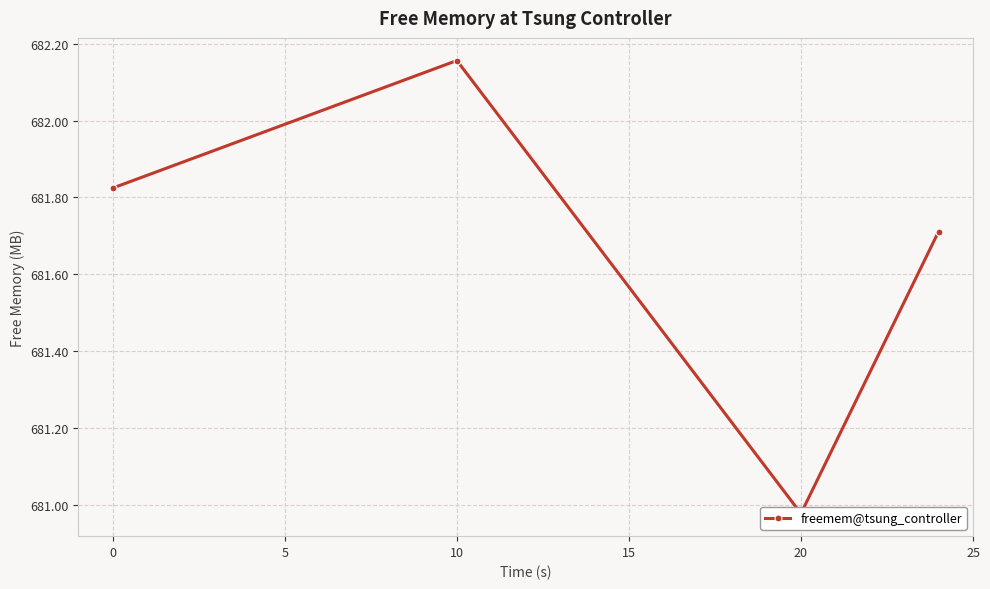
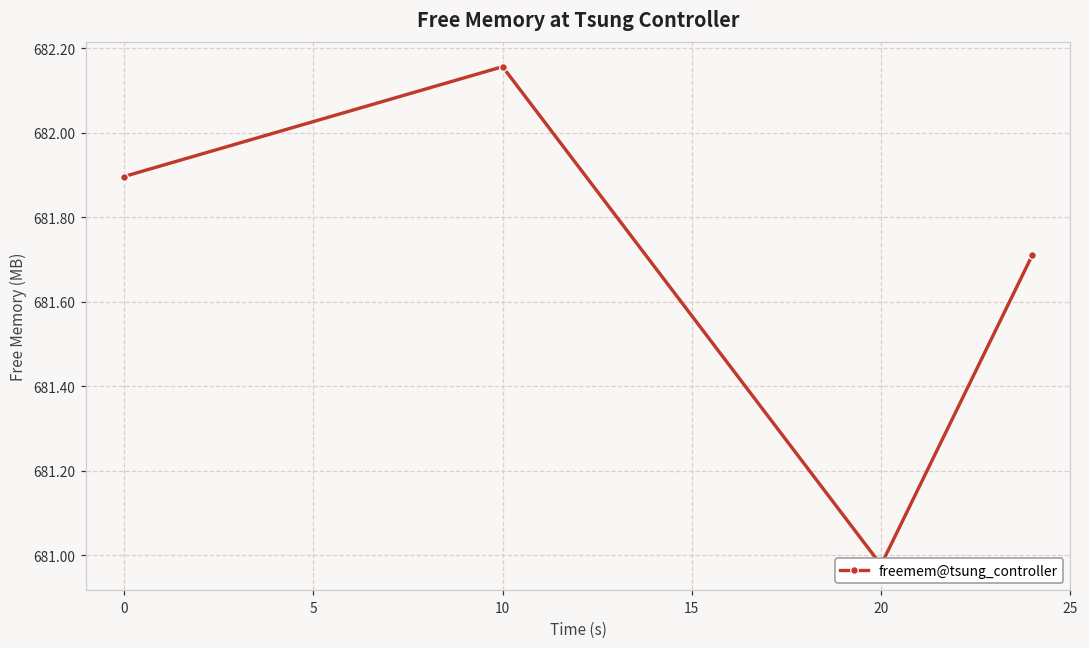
0: 681.82 -> 681.90
